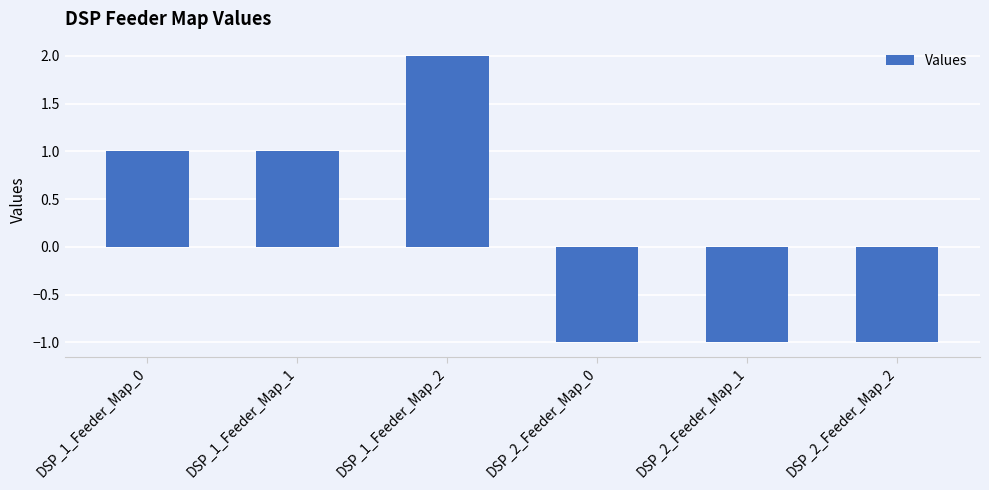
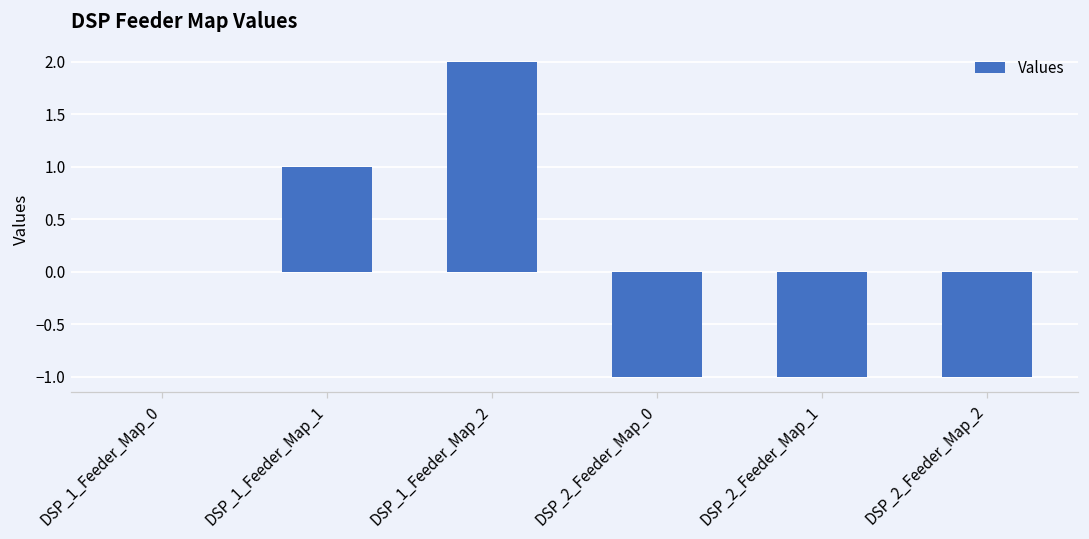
DSP_1_Feeder_Map_0: 1 -> 0
